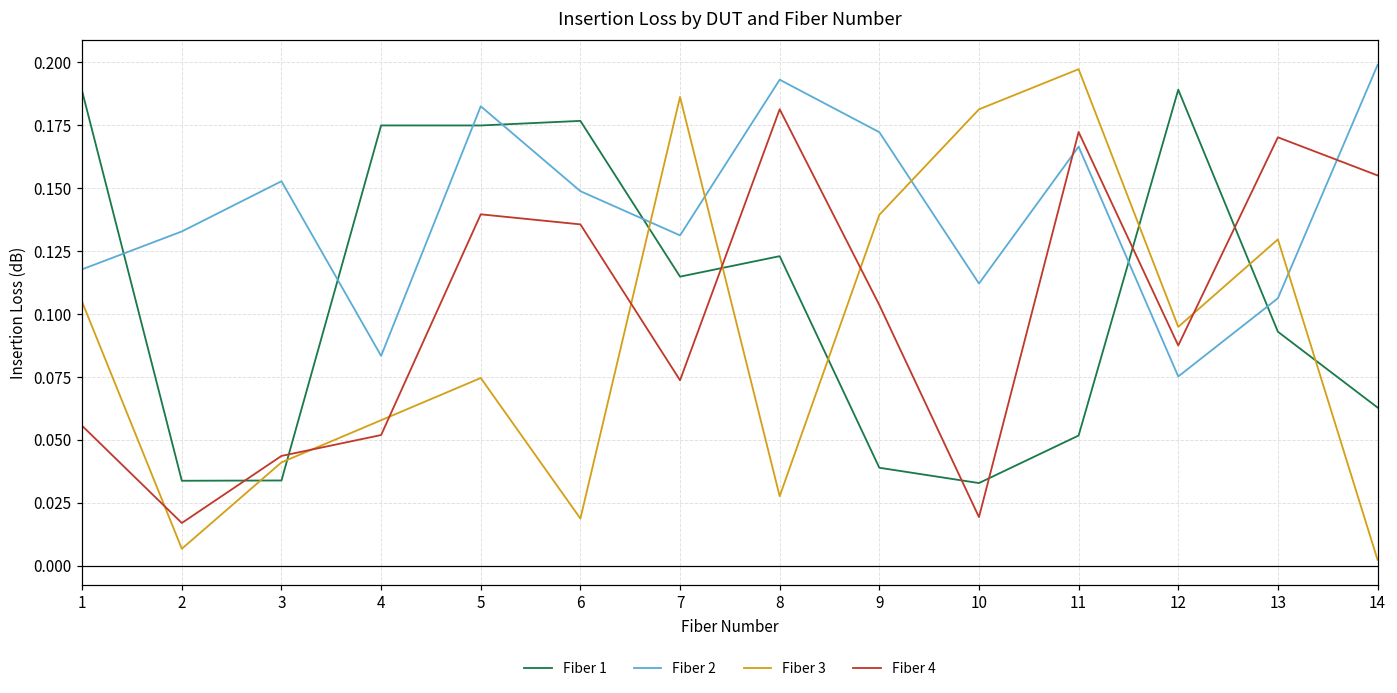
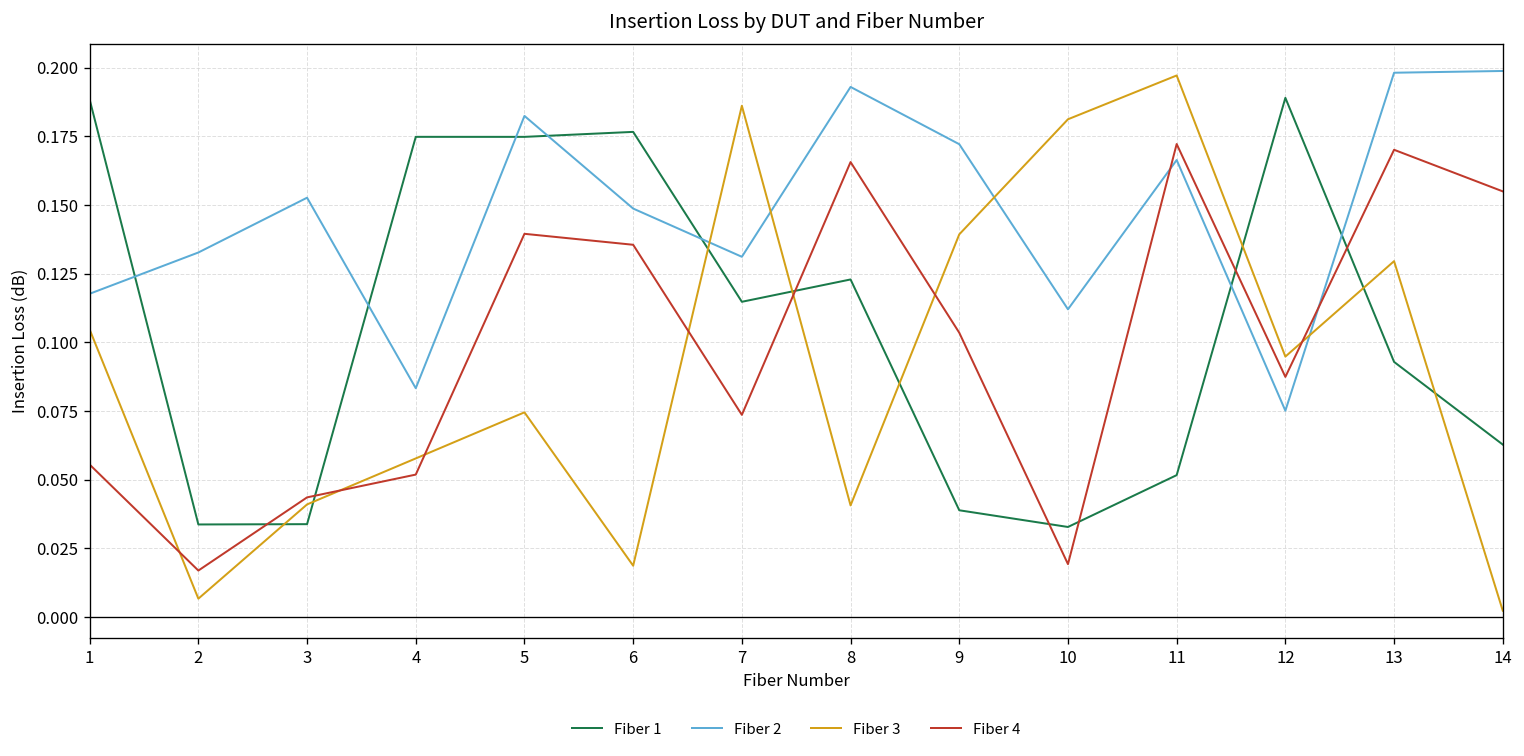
Fiber 3, 8: 0.028 -> 0.041
Fiber 4, 8: 0.181 -> 0.166
Fiber 2, 13: 0.106 -> 0.198
